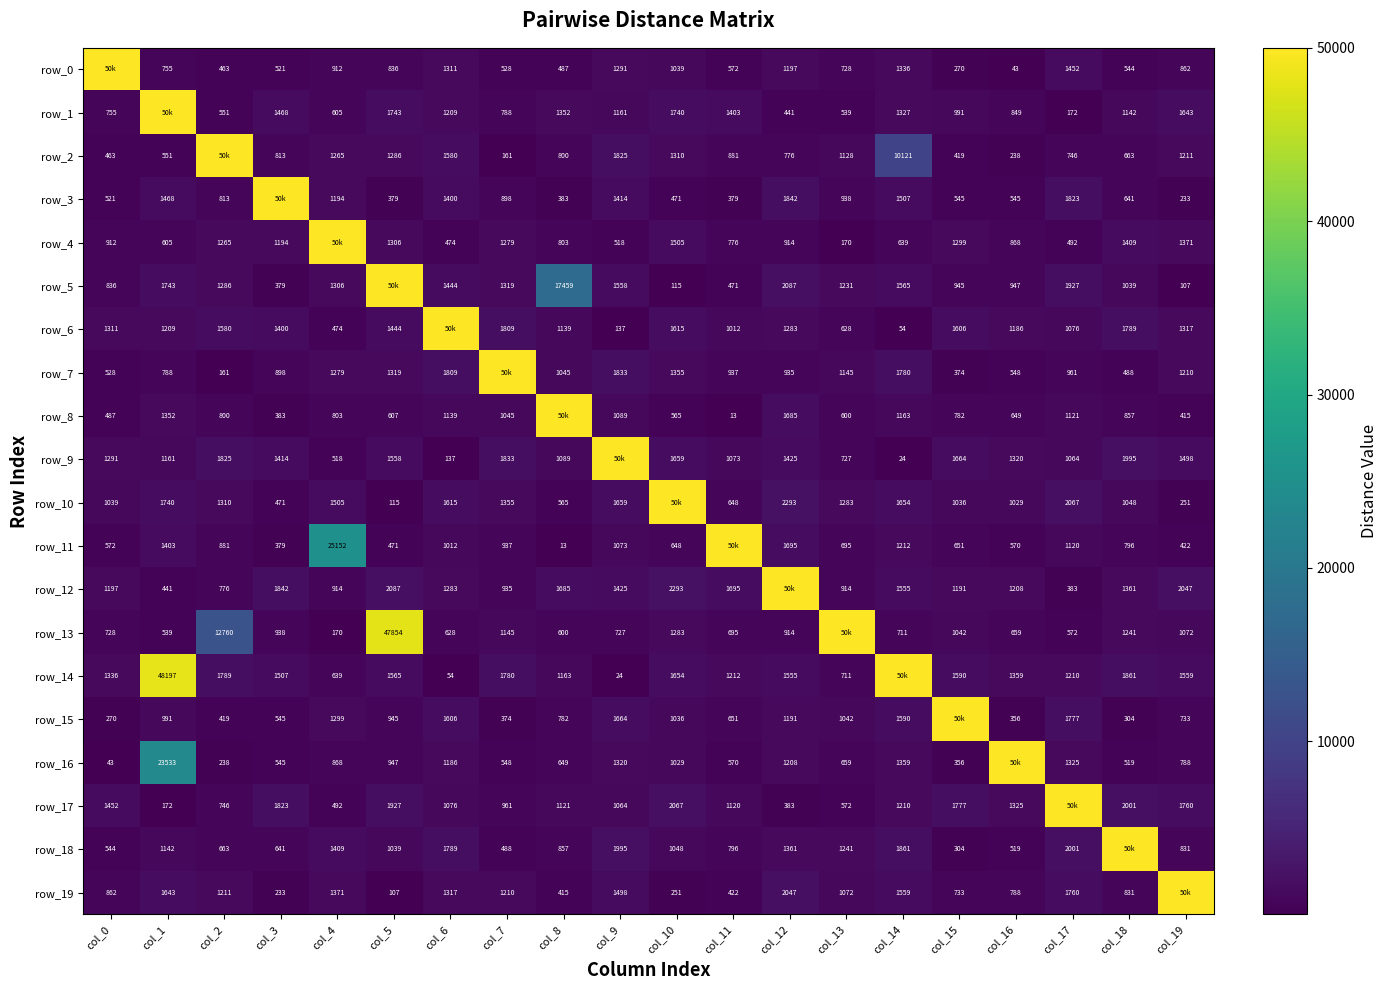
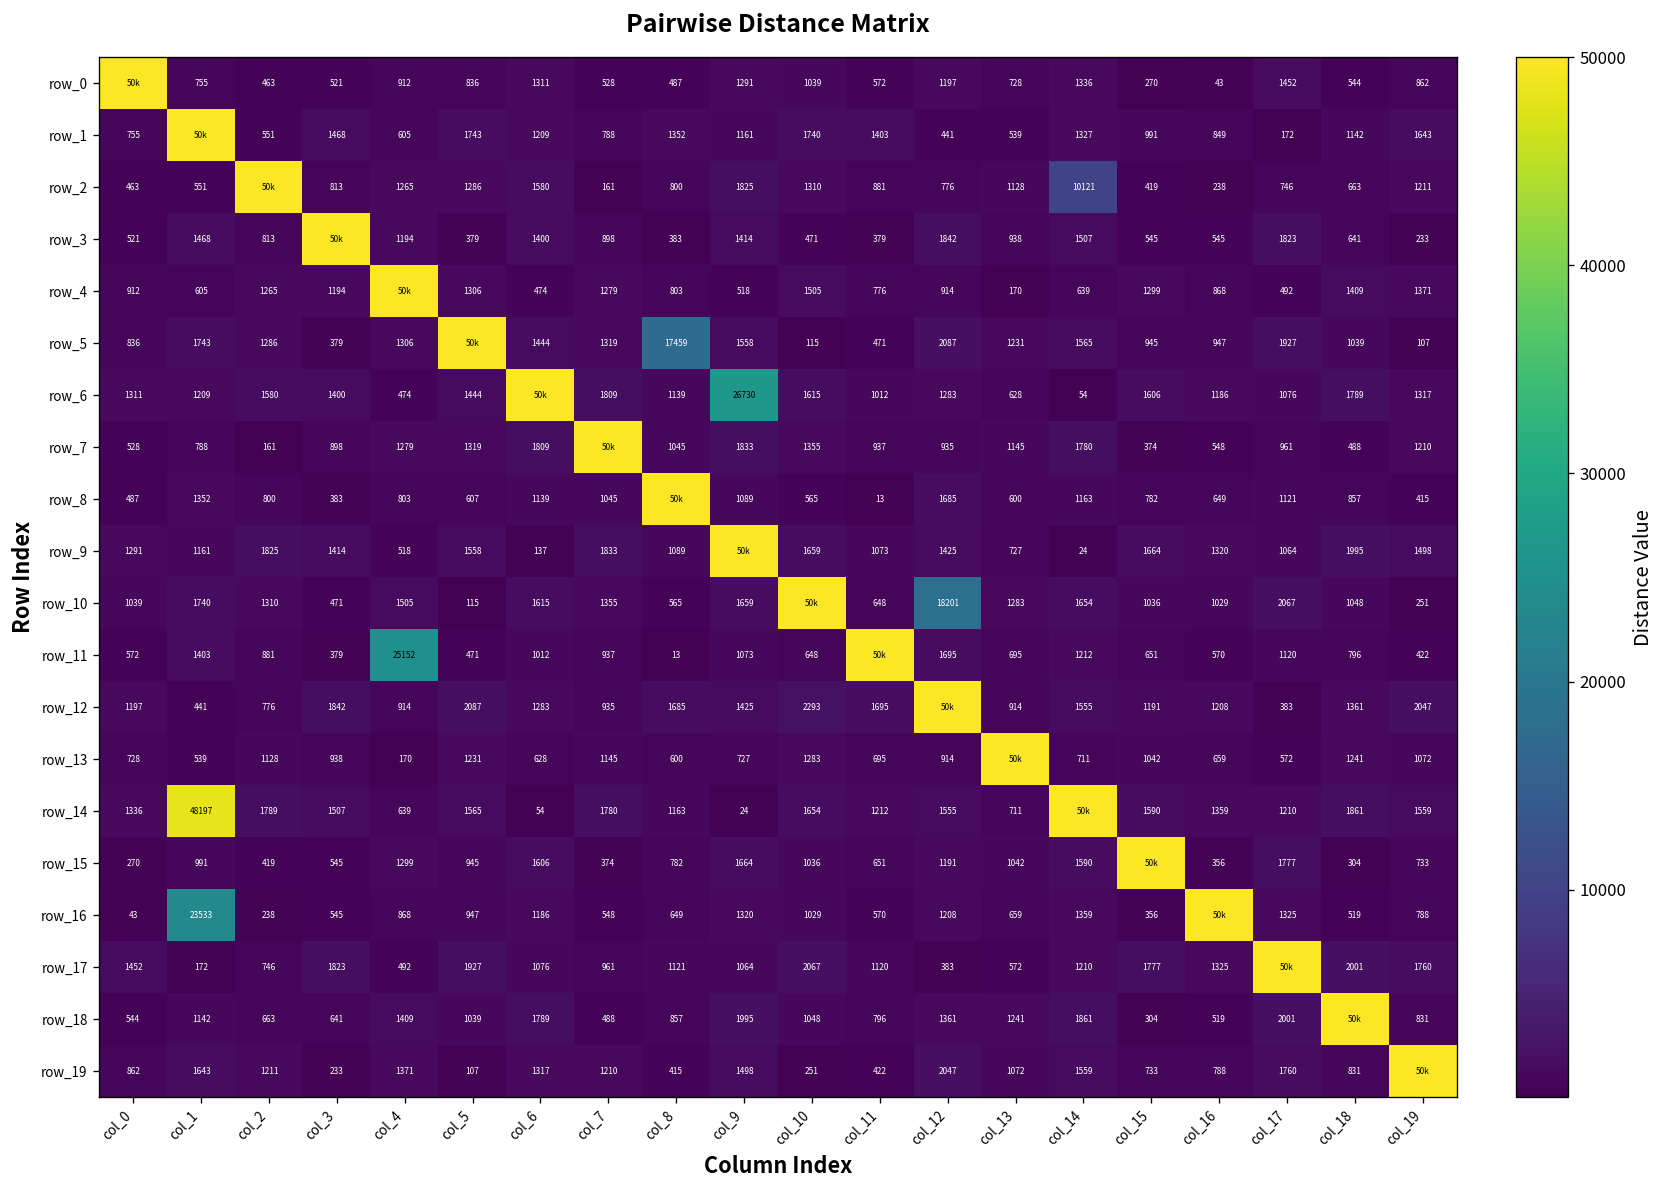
row_6, col_9: 137 -> 26730
row_10, col_12: 2293 -> 18201
row_13, col_2: 12760 -> 1128
row_13, col_5: 47854 -> 1231
